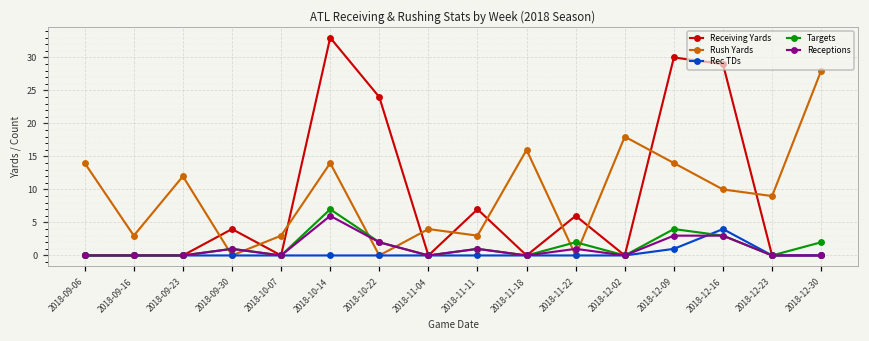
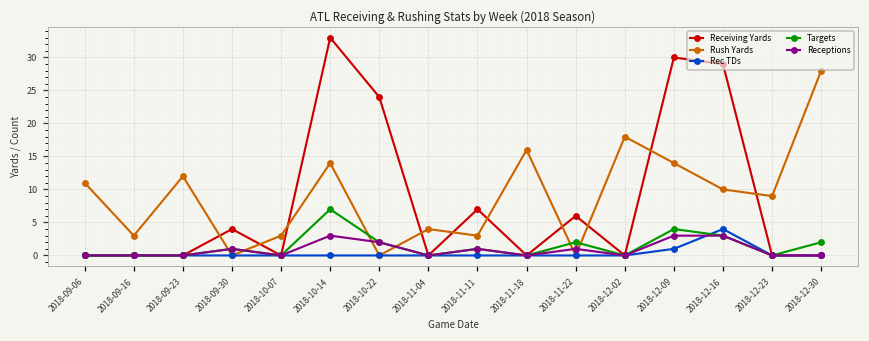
Rush Yards, 2018-09-06: 14 -> 11
Receptions, 2018-10-14: 6 -> 3
